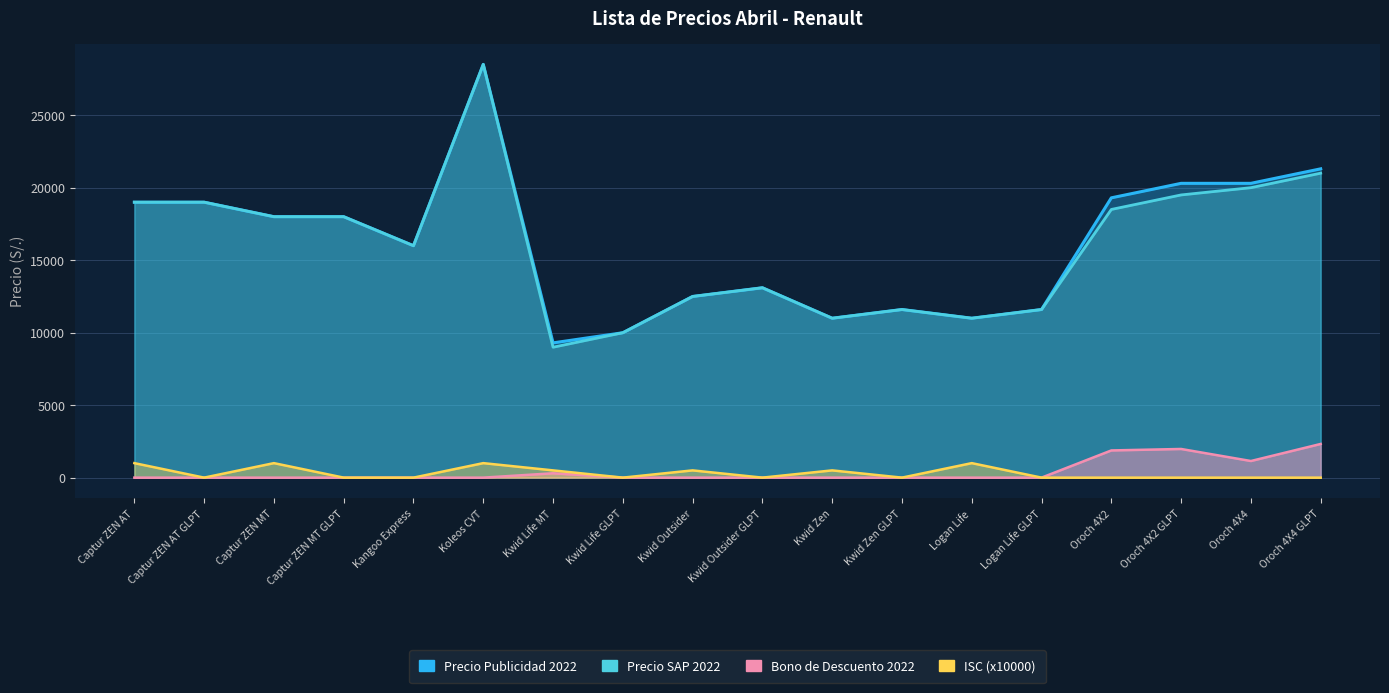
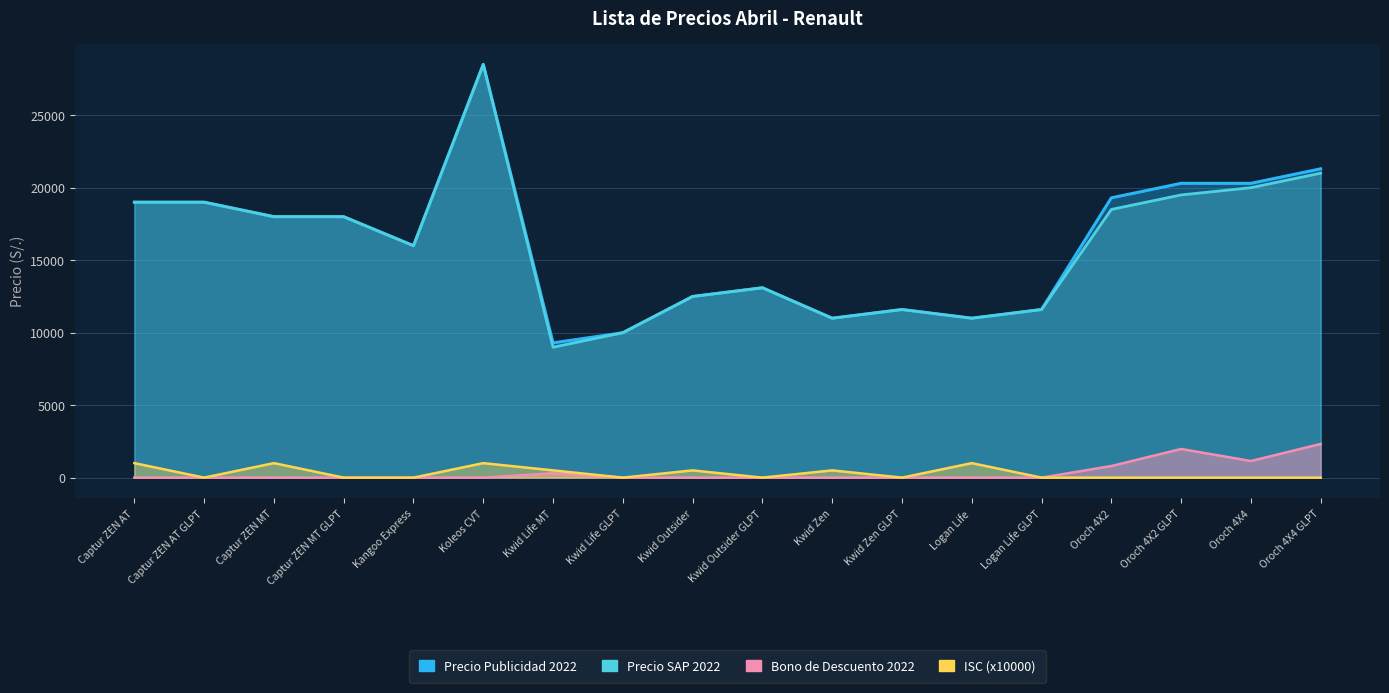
Bono de Descuento 2022, Oroch 4X2: 1900 -> 800
